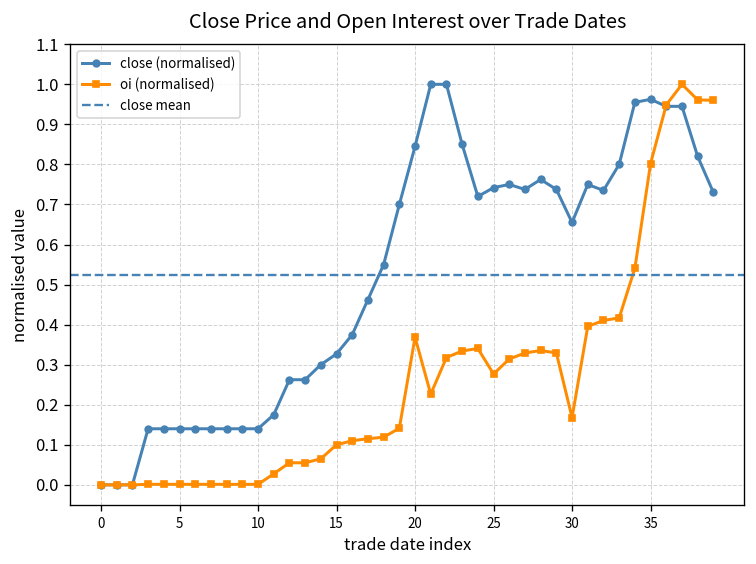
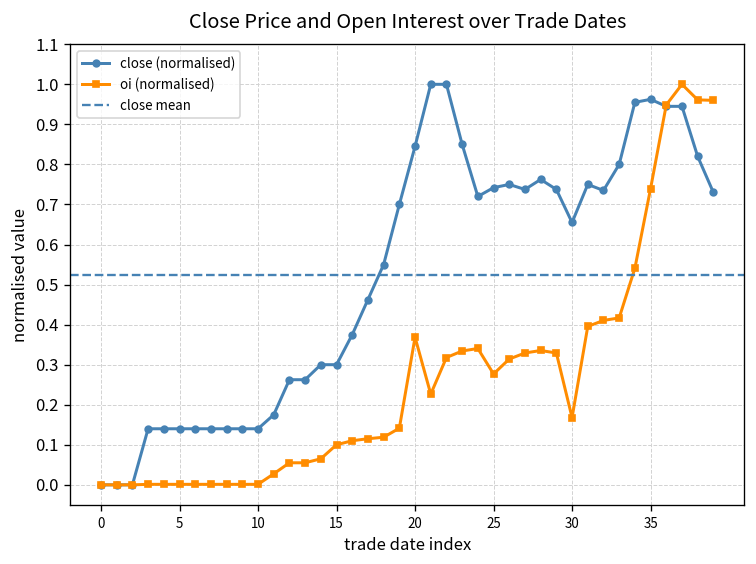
close (normalised), 15: 0.33 -> 0.30
oi (normalised), 35: 0.80 -> 0.74
